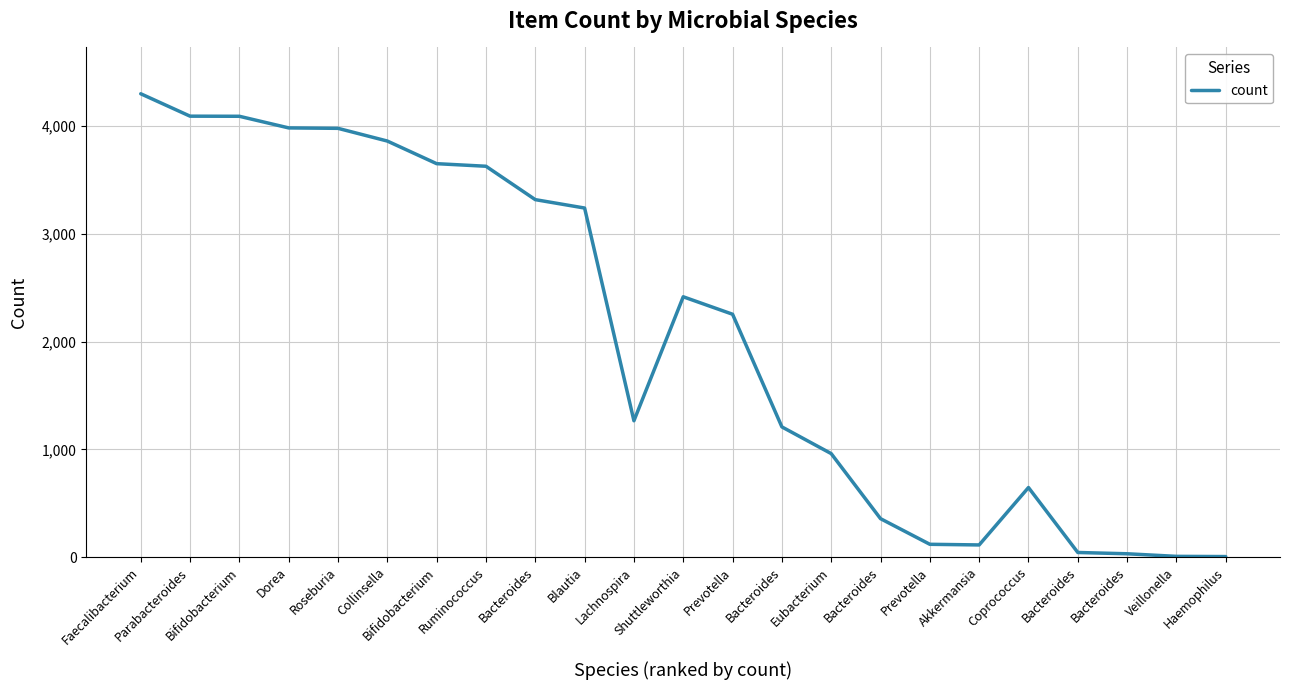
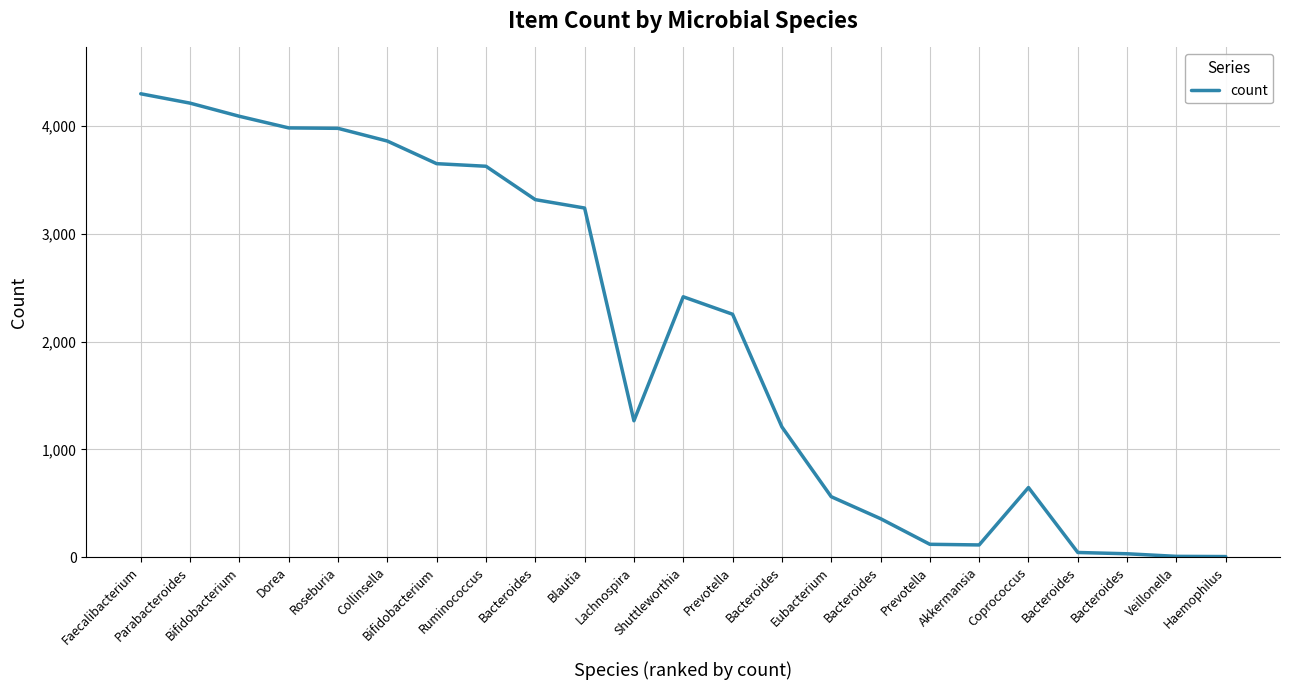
Parabacteroides: 4,090 -> 4,210
Eubacterium: 960 -> 560
